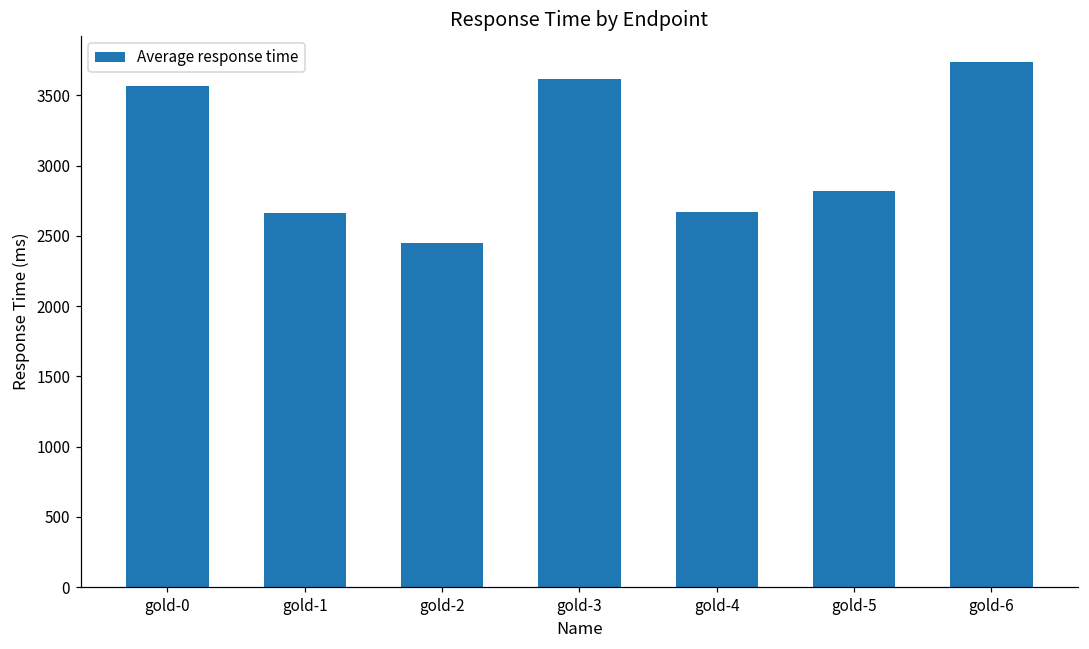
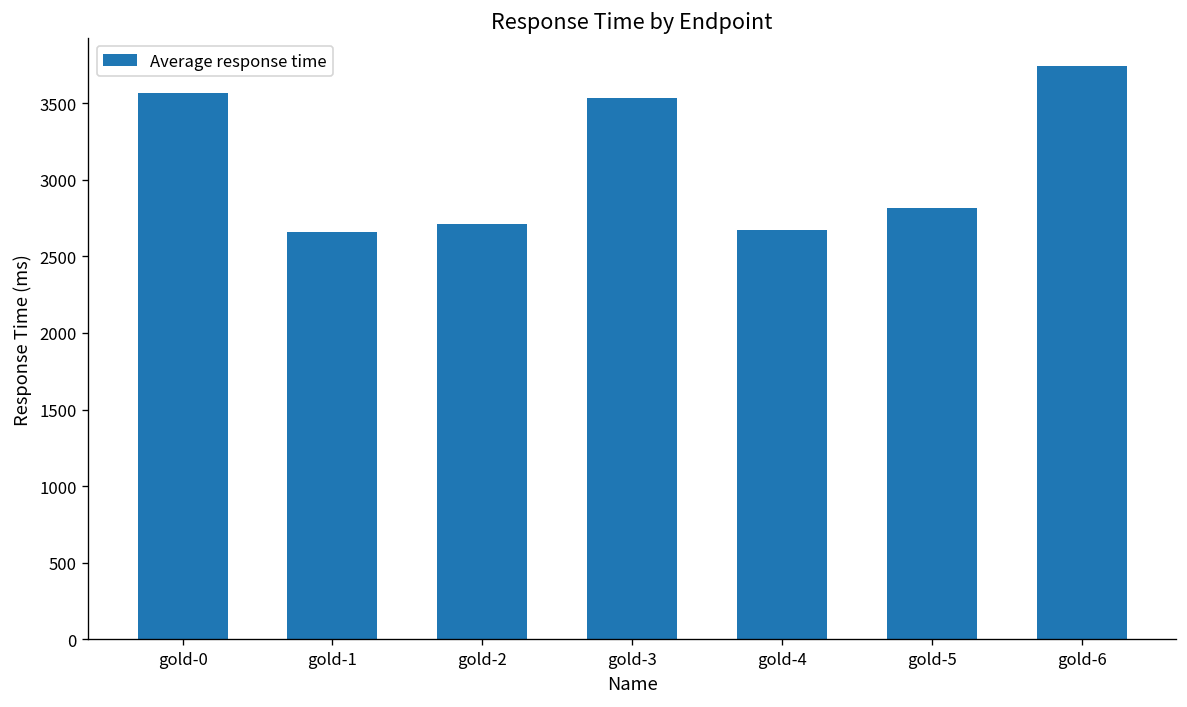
gold-2: 2450 -> 2710
gold-3: 3620 -> 3530
